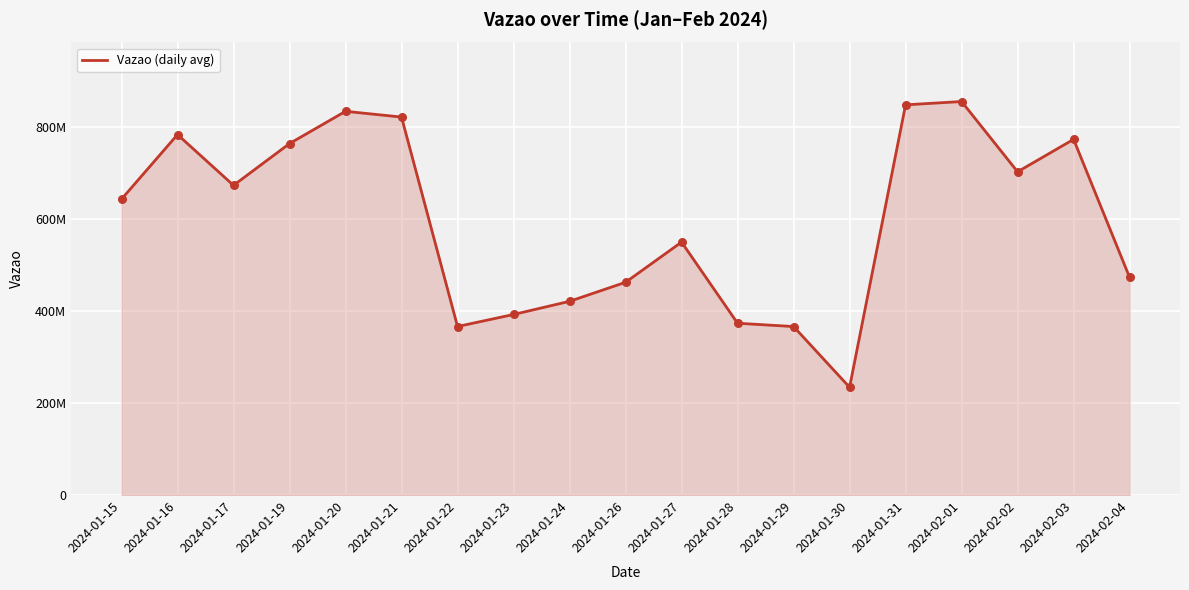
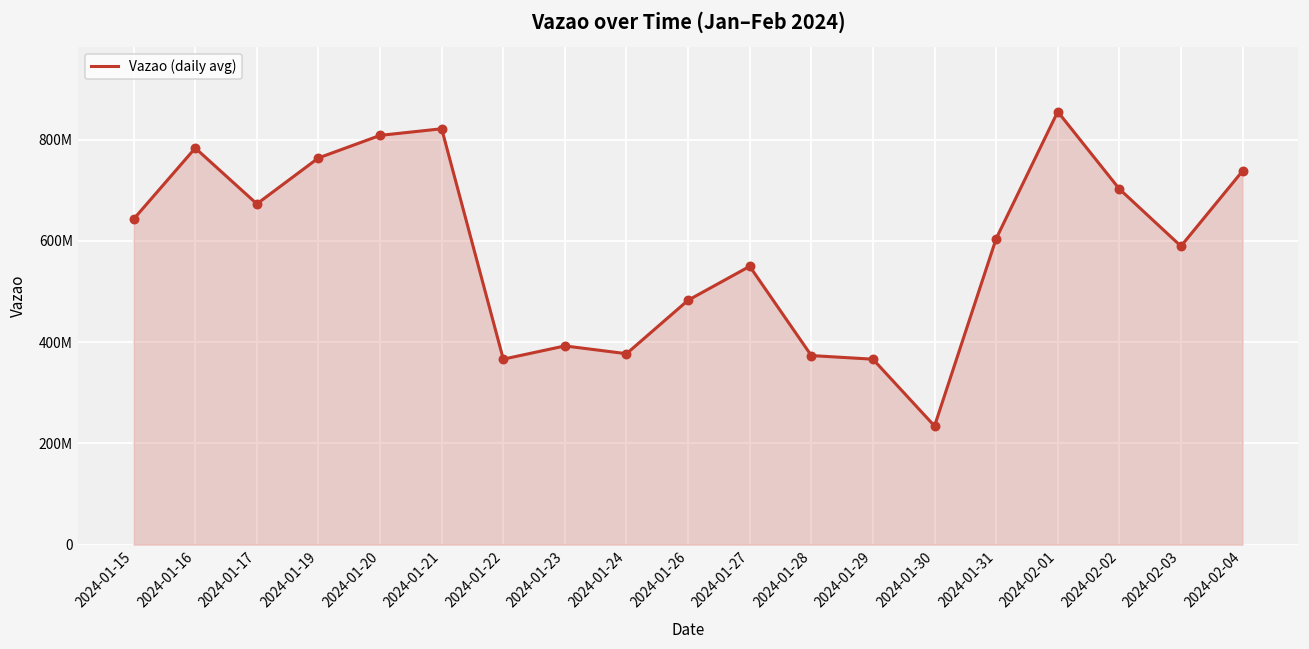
2024-01-20: 830000000 -> 810000000
2024-01-24: 420000000 -> 380000000
2024-01-26: 460000000 -> 480000000
2024-01-31: 850000000 -> 600000000
2024-02-03: 770000000 -> 590000000
2024-02-04: 470000000 -> 740000000
